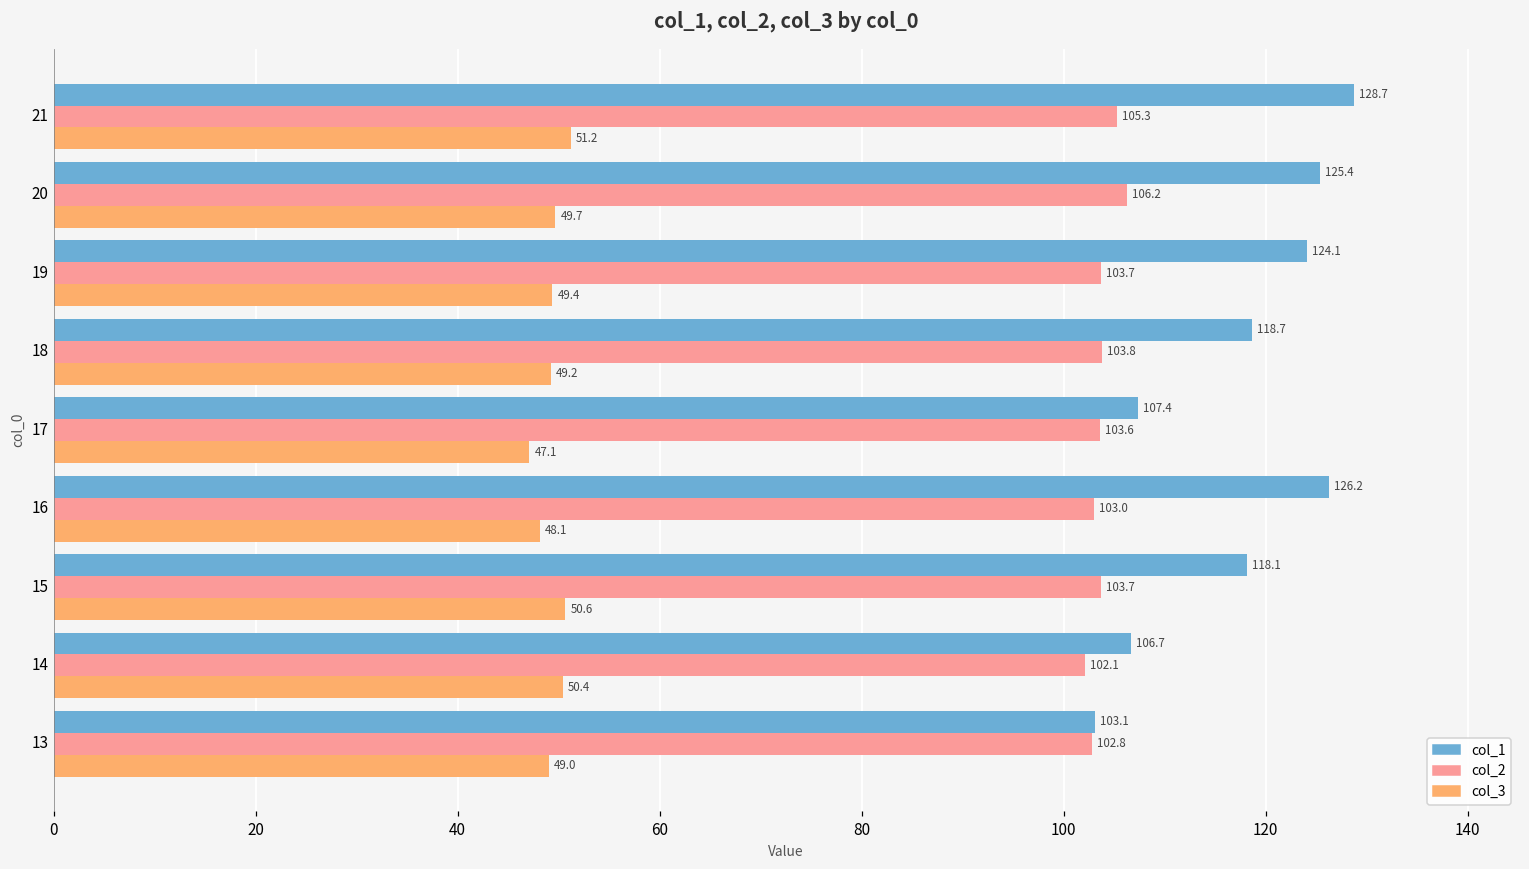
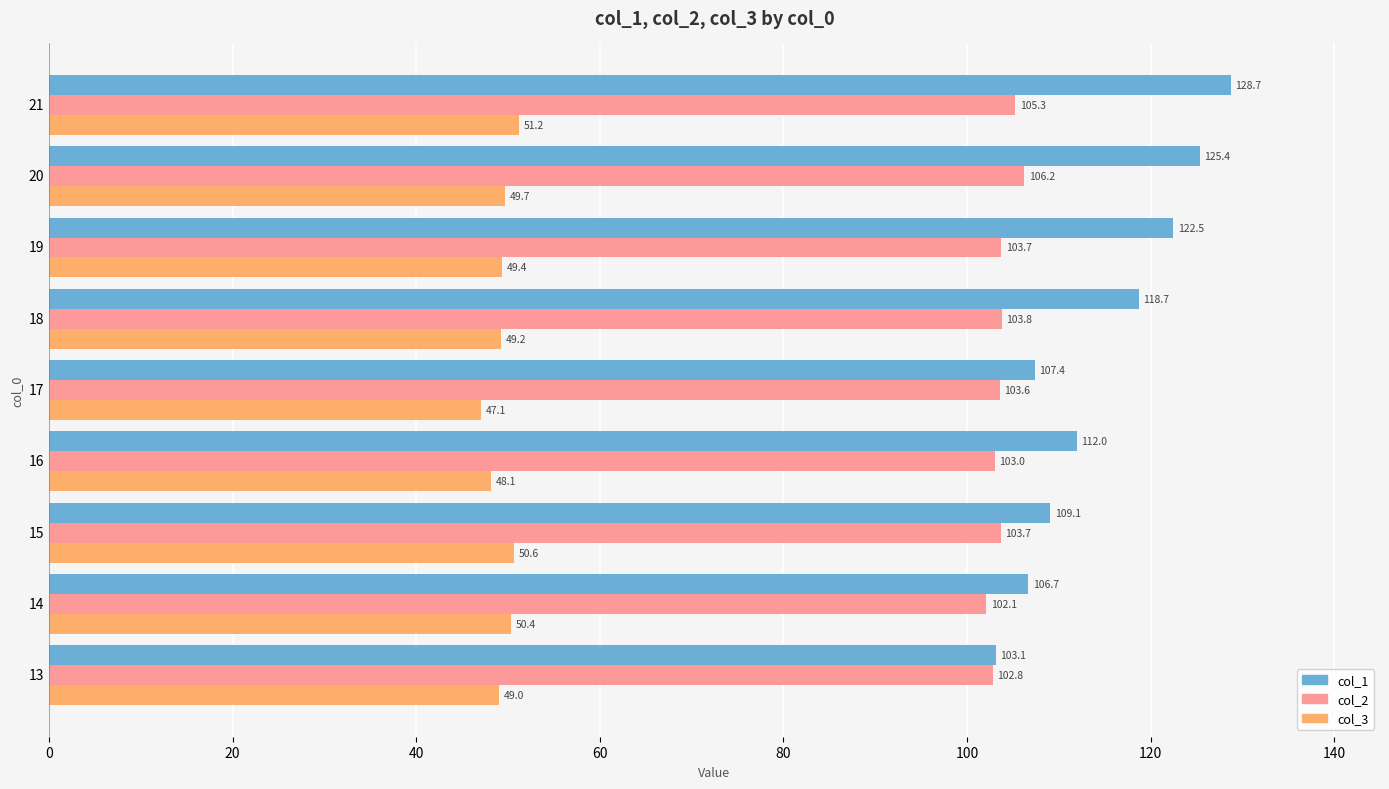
col_1, 19: 124.1 -> 122.5
col_1, 16: 126.2 -> 112.0
col_1, 15: 118.1 -> 109.1
